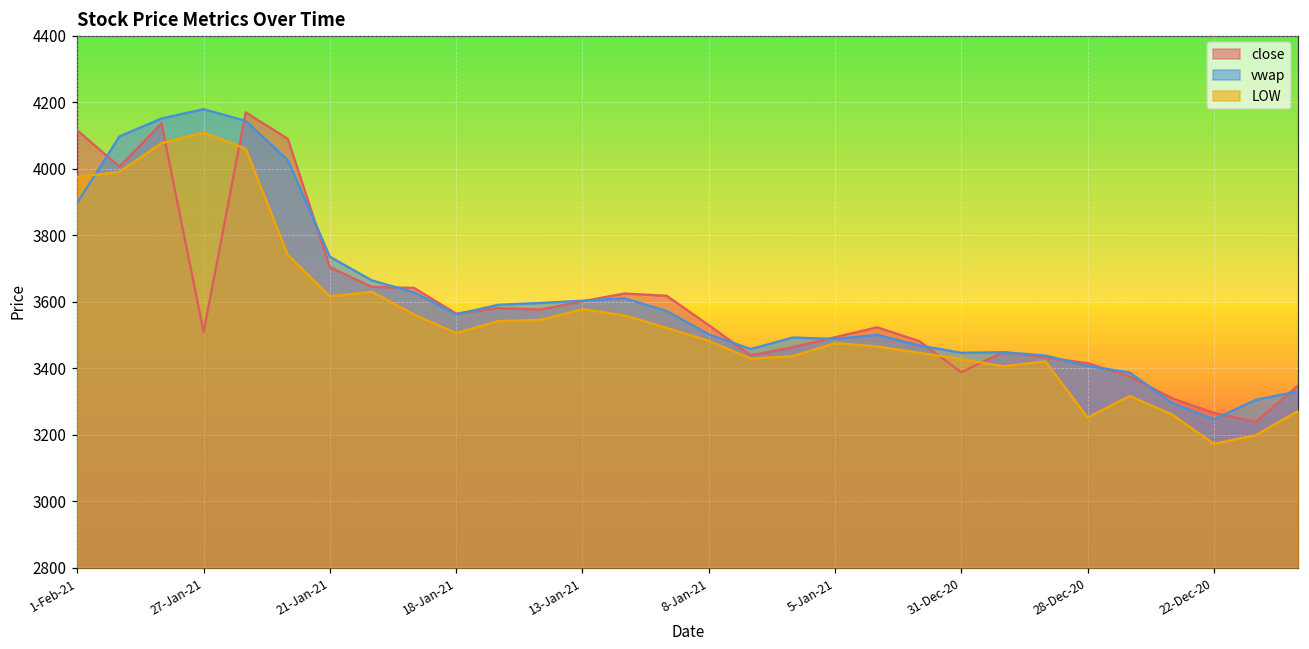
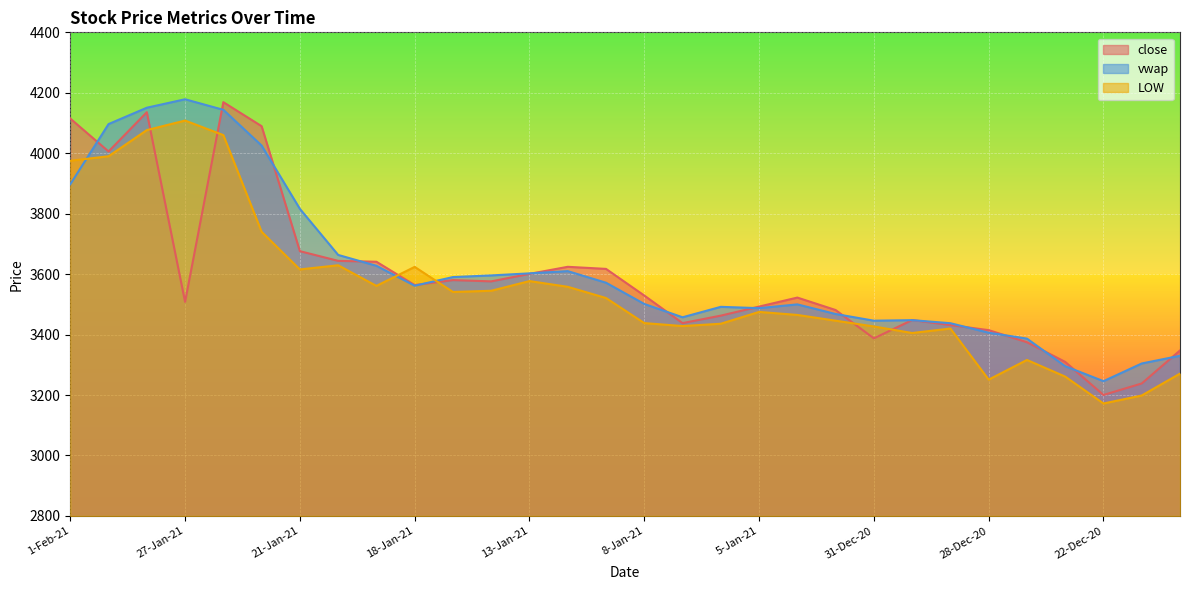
close, 21-Jan-21: 3700 -> 3680
vwap, 21-Jan-21: 3730 -> 3820
LOW, 18-Jan-21: 3510 -> 3620
LOW, 8-Jan-21: 3480 -> 3440
close, 22-Dec-20: 3270 -> 3200
